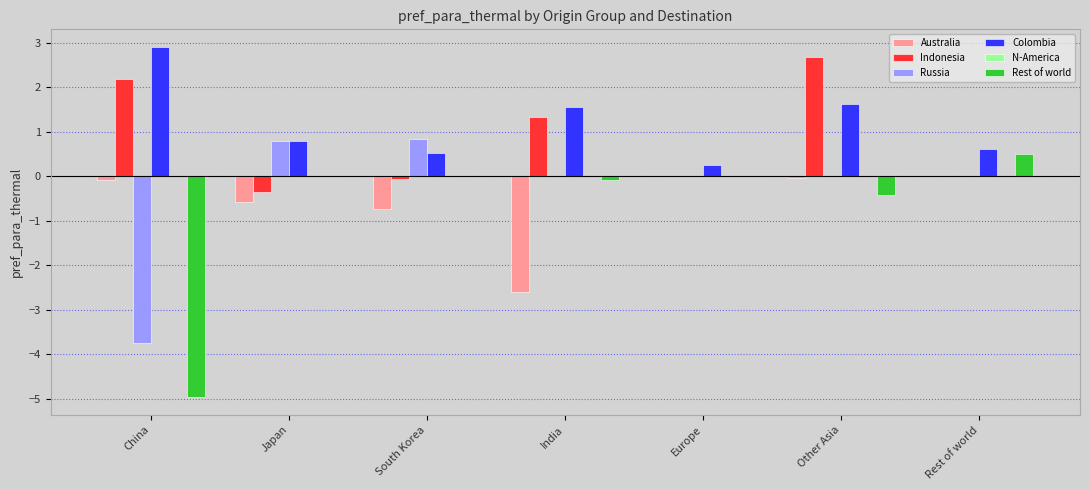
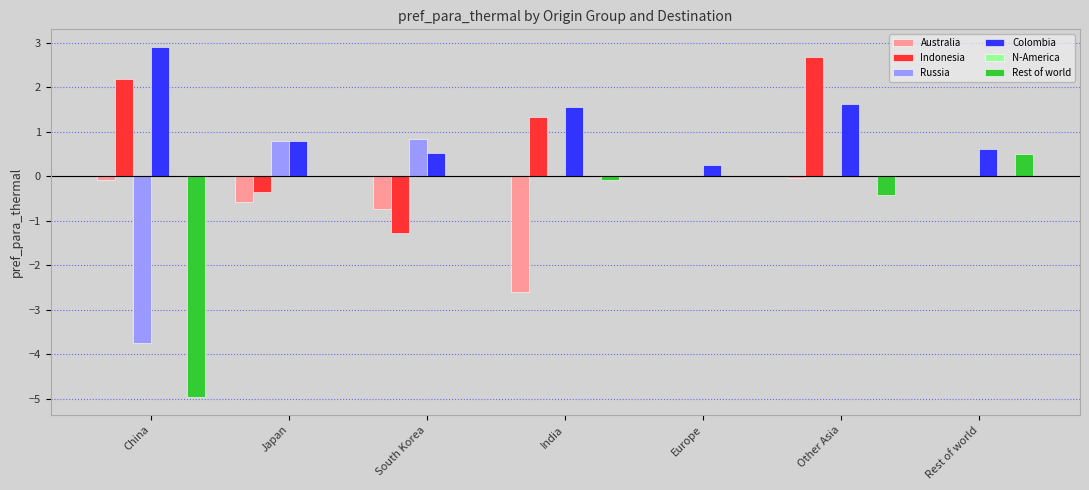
Indonesia, South Korea: -0.1 -> -1.3
